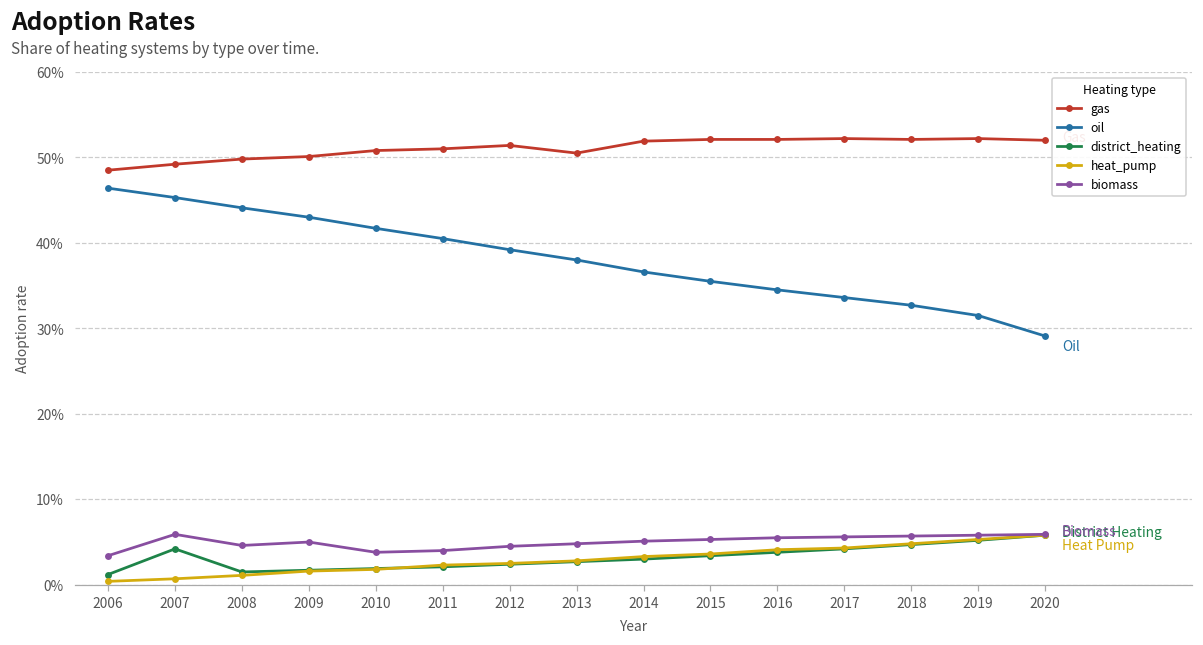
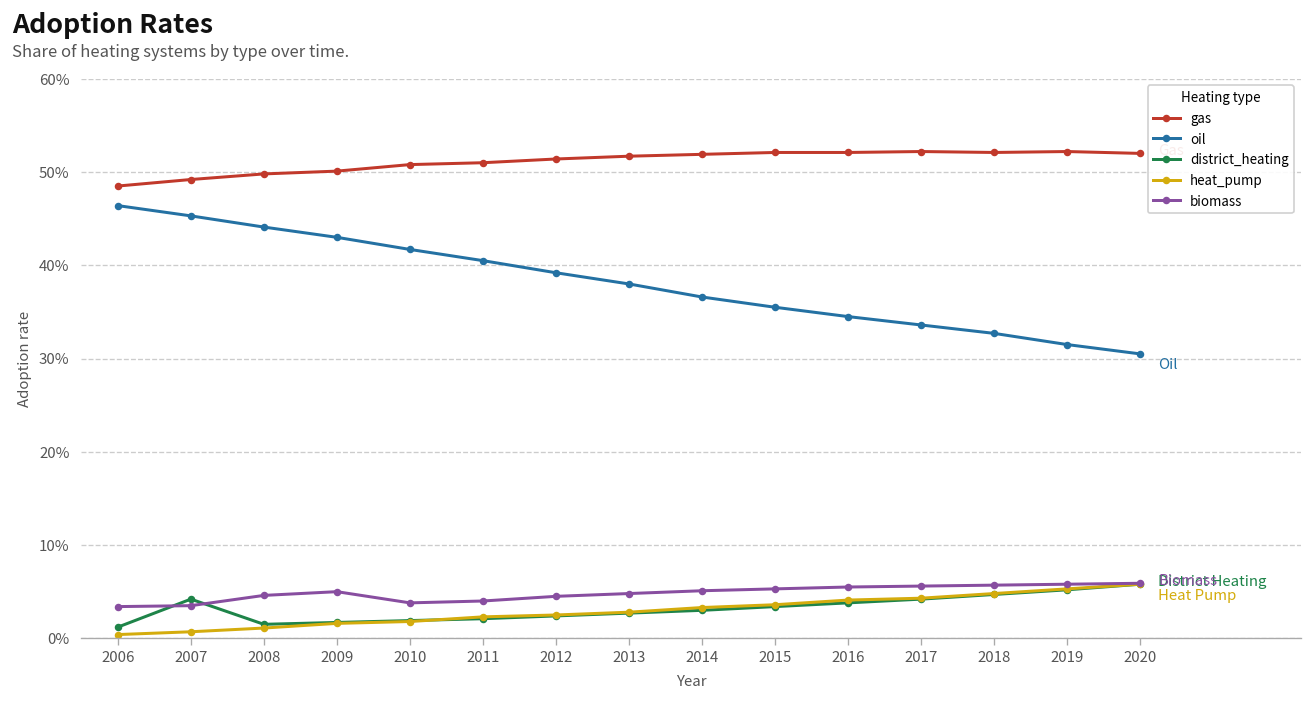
biomass, 2007: 6% -> 4%
gas, 2013: 51% -> 52%
oil, 2020: 29% -> 31%
